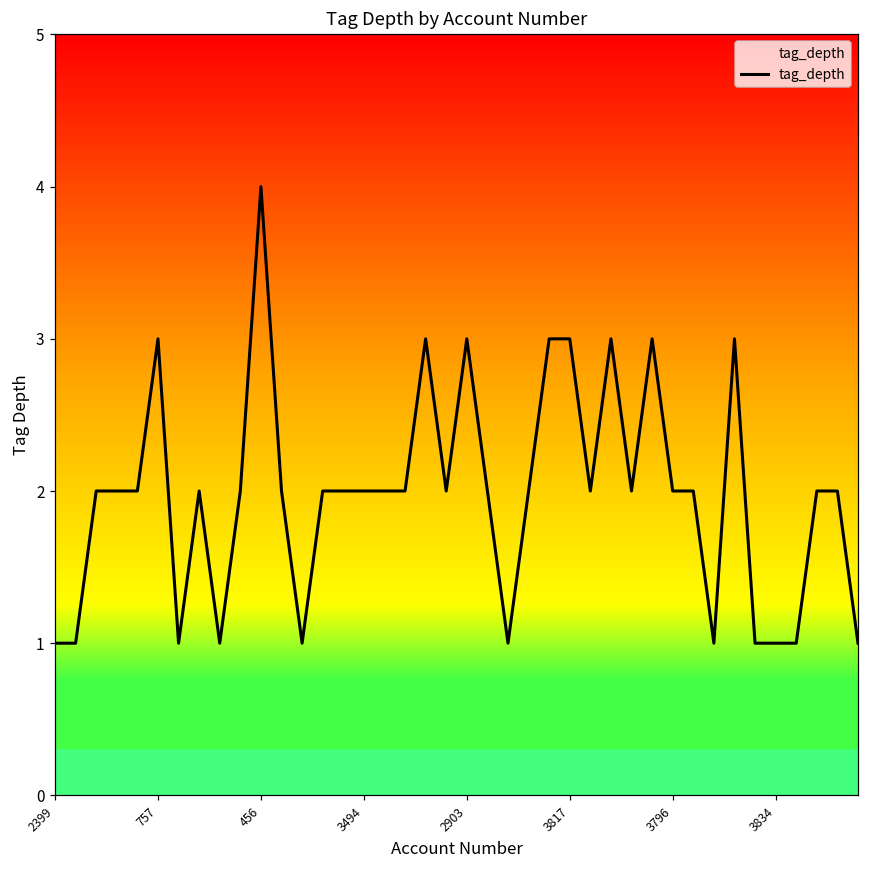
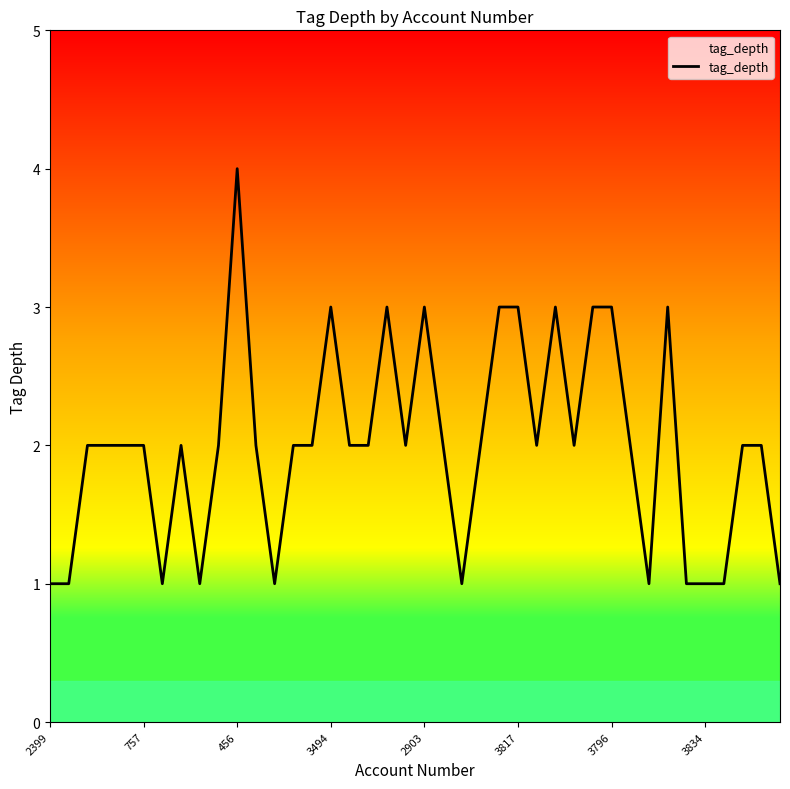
757: 3 -> 2
3494: 2 -> 3
3796: 2 -> 3
